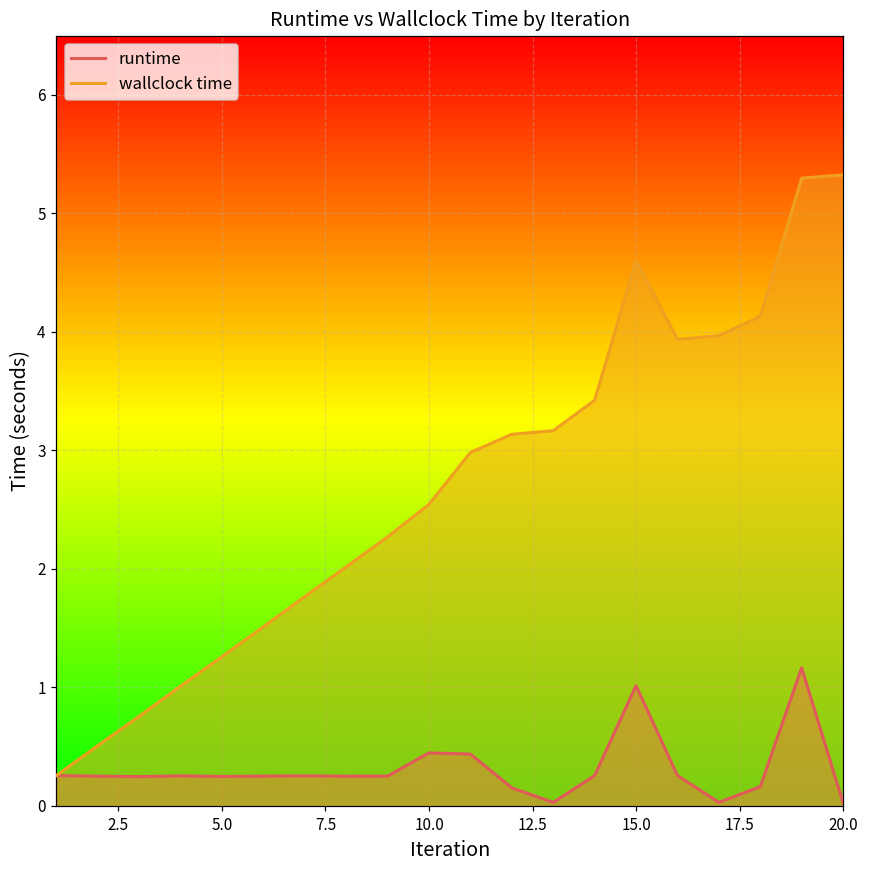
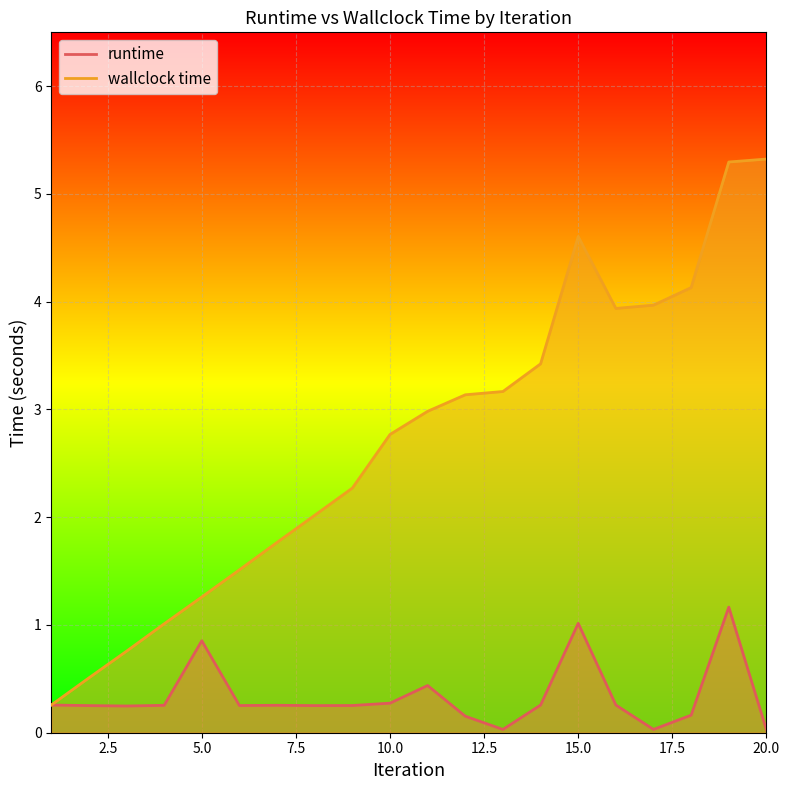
runtime, 5.0: 0.25 -> 0.85
runtime, 10.0: 0.45 -> 0.27
wallclock time, 10.0: 2.55 -> 2.77
